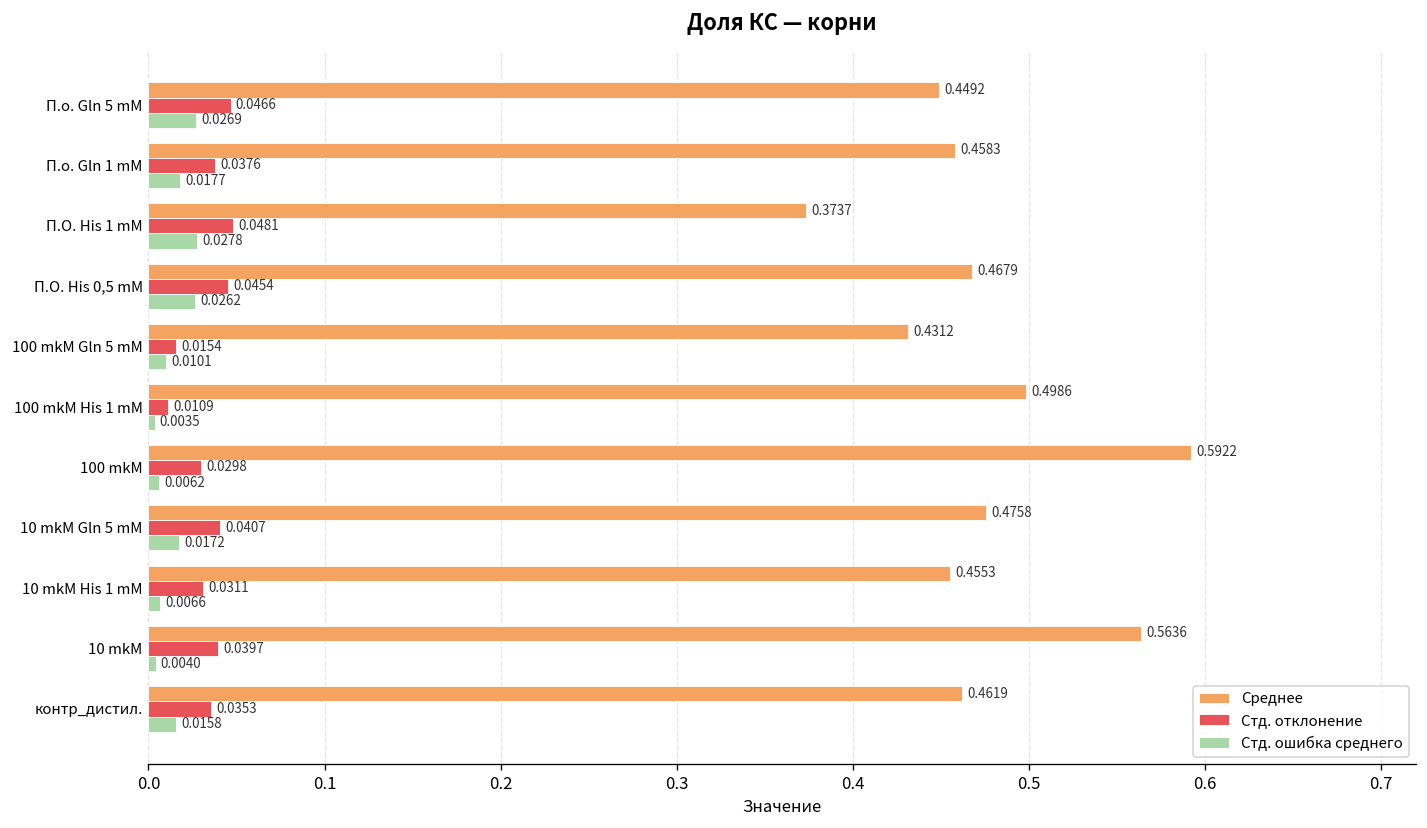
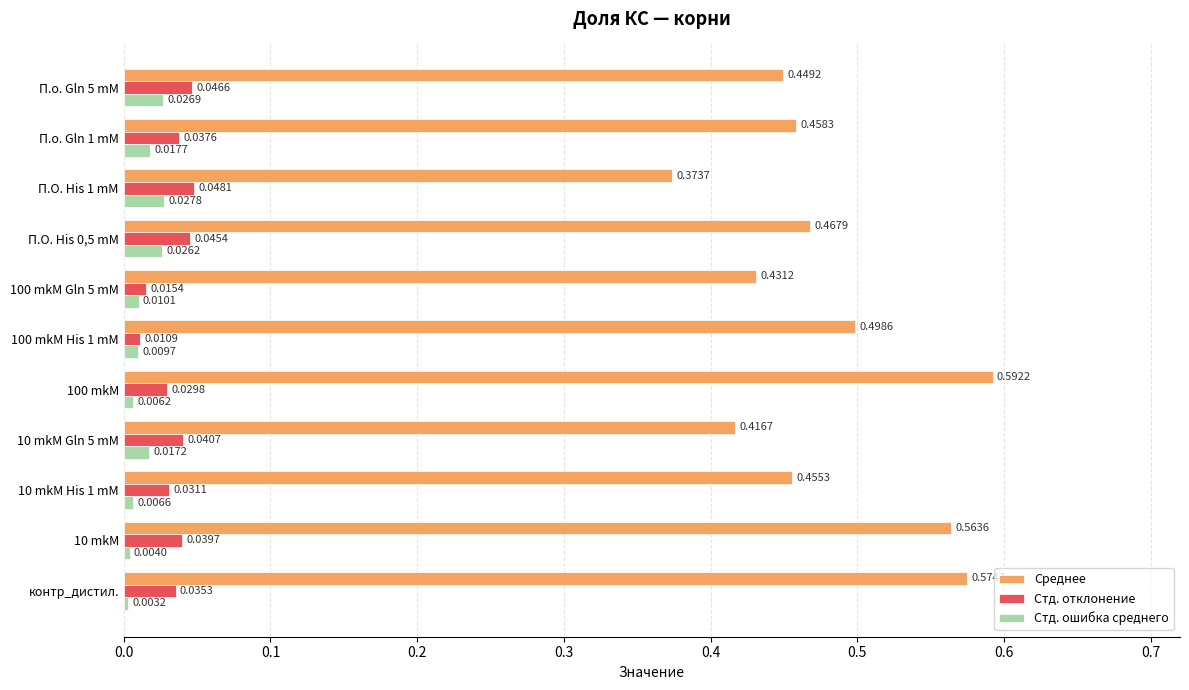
Стд. ошибка среднего, 100 mkM His 1 mM: 0.0035 -> 0.0097
Среднее, 10 mkM Gln 5 mM: 0.4758 -> 0.4167
Среднее, контр_дистил.: 0.462 -> 0.575
Стд. ошибка среднего, контр_дистил.: 0.0158 -> 0.0032
